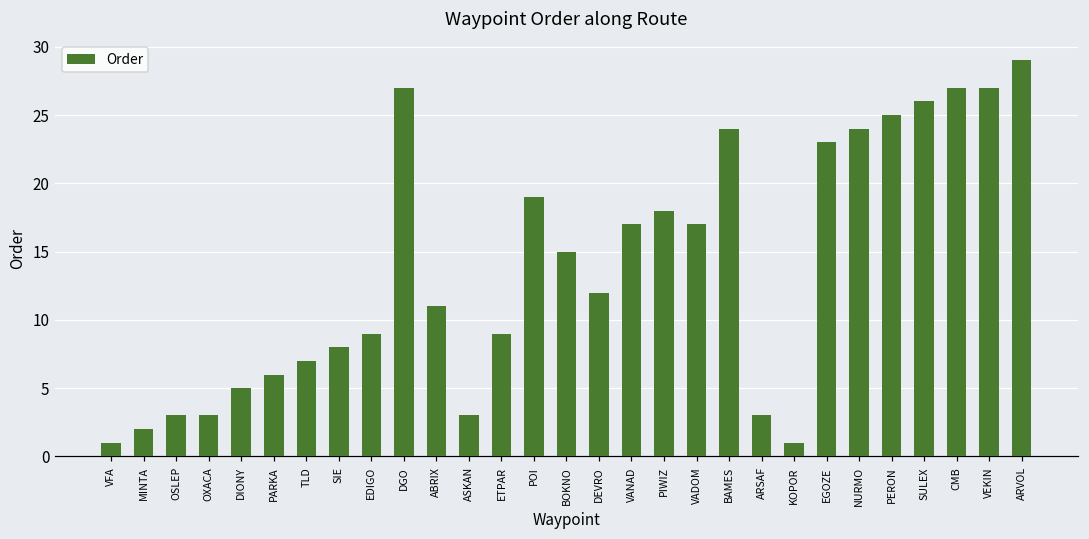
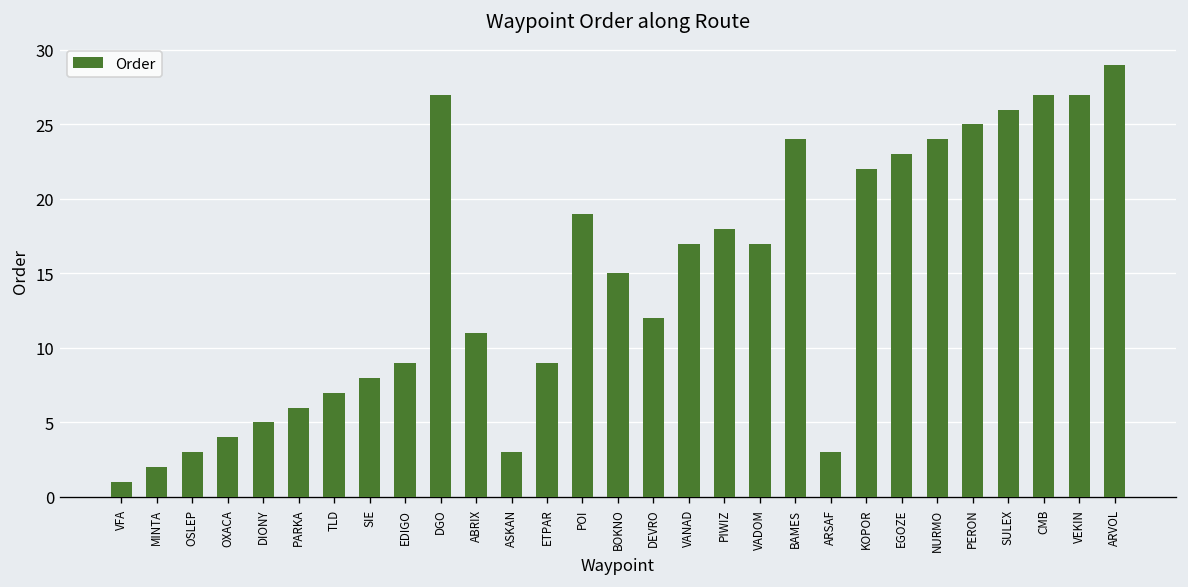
OXACA: 3 -> 4
KOPOR: 1 -> 22
